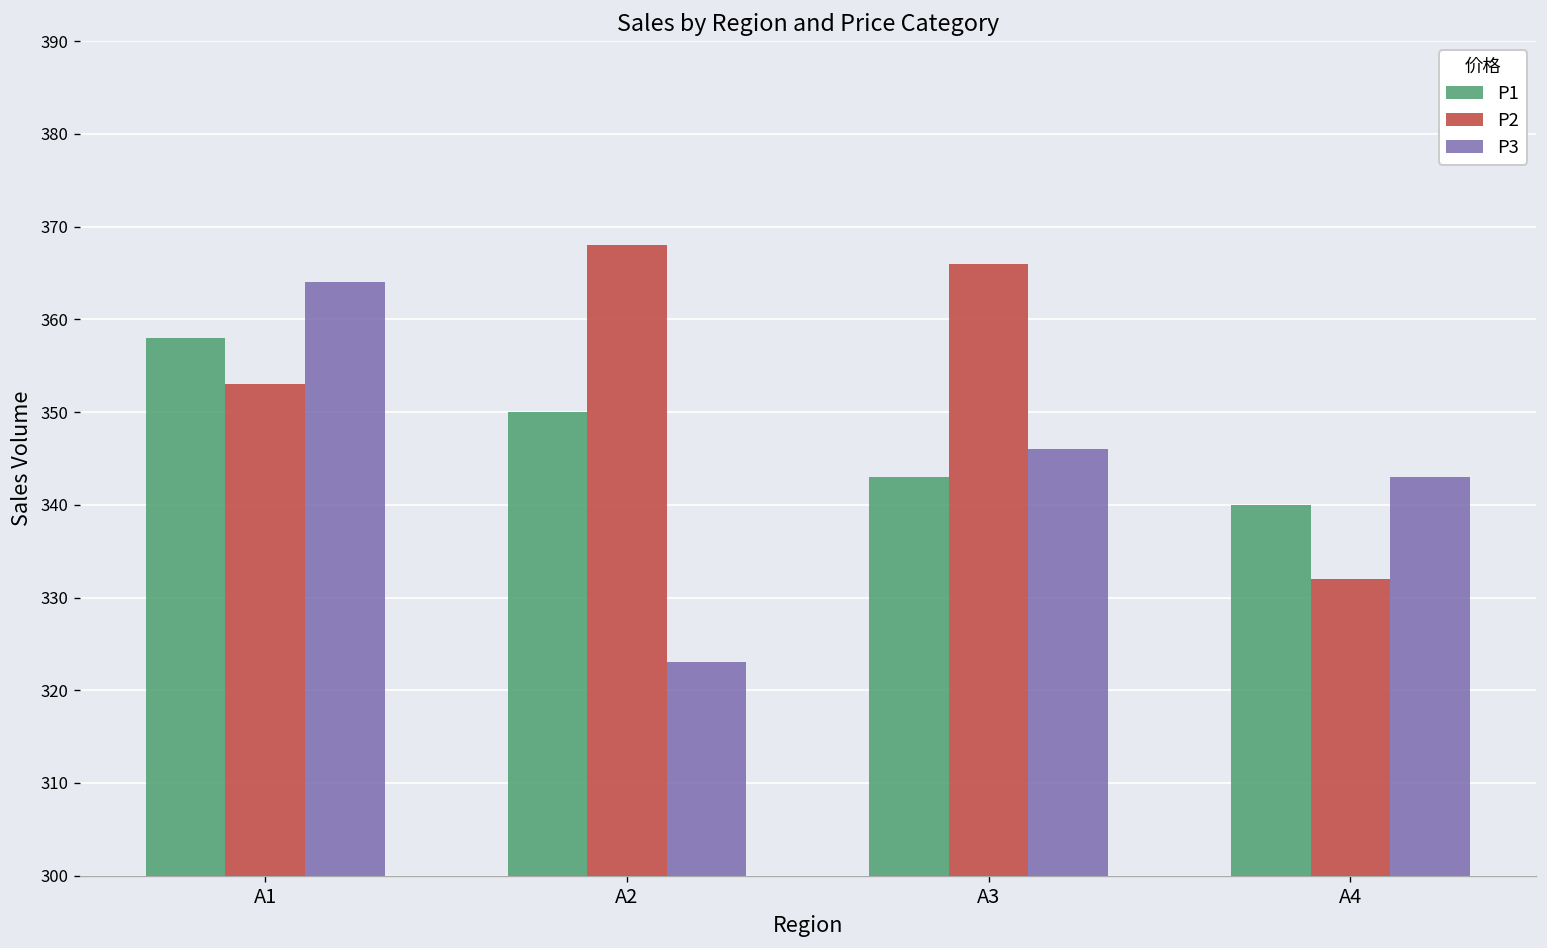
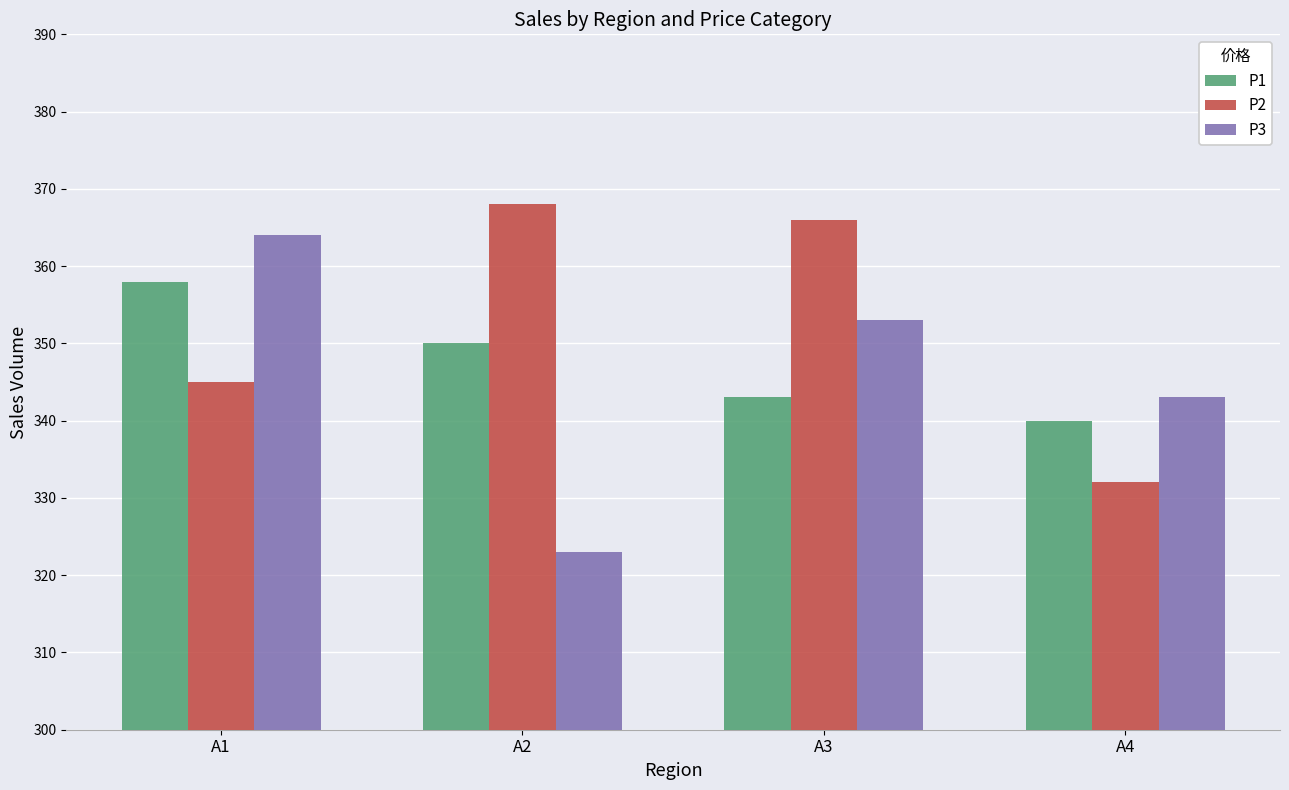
P2, A1: 353 -> 345
P3, A3: 346 -> 353
